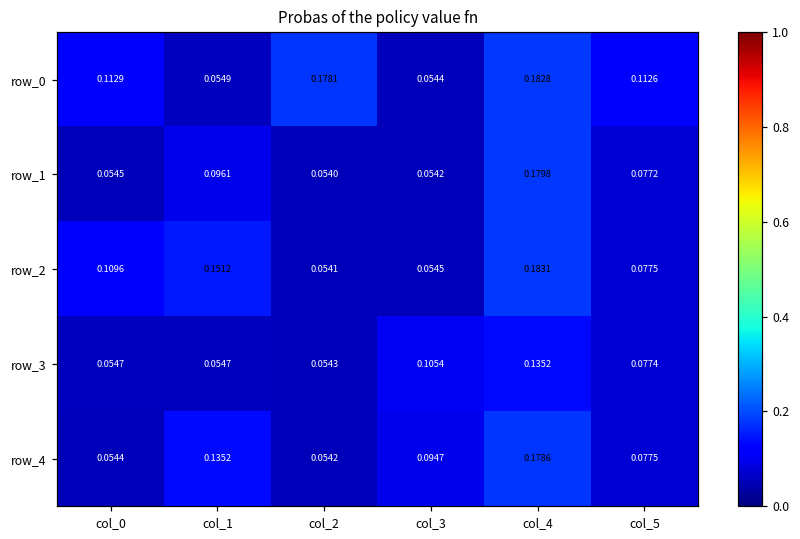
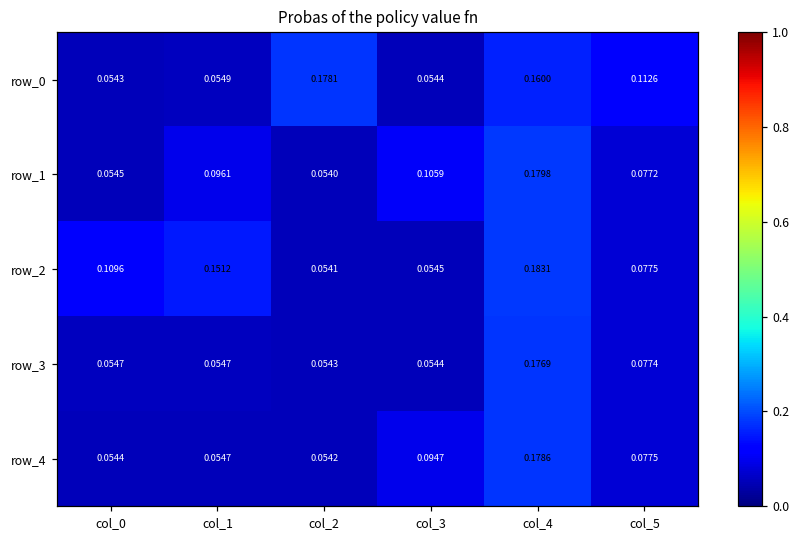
row_0, col_0: 0.1129 -> 0.0543
row_0, col_4: 0.1828 -> 0.1600
row_1, col_3: 0.0542 -> 0.1059
row_3, col_3: 0.1054 -> 0.0544
row_3, col_4: 0.1352 -> 0.1769
row_4, col_1: 0.1352 -> 0.0547
